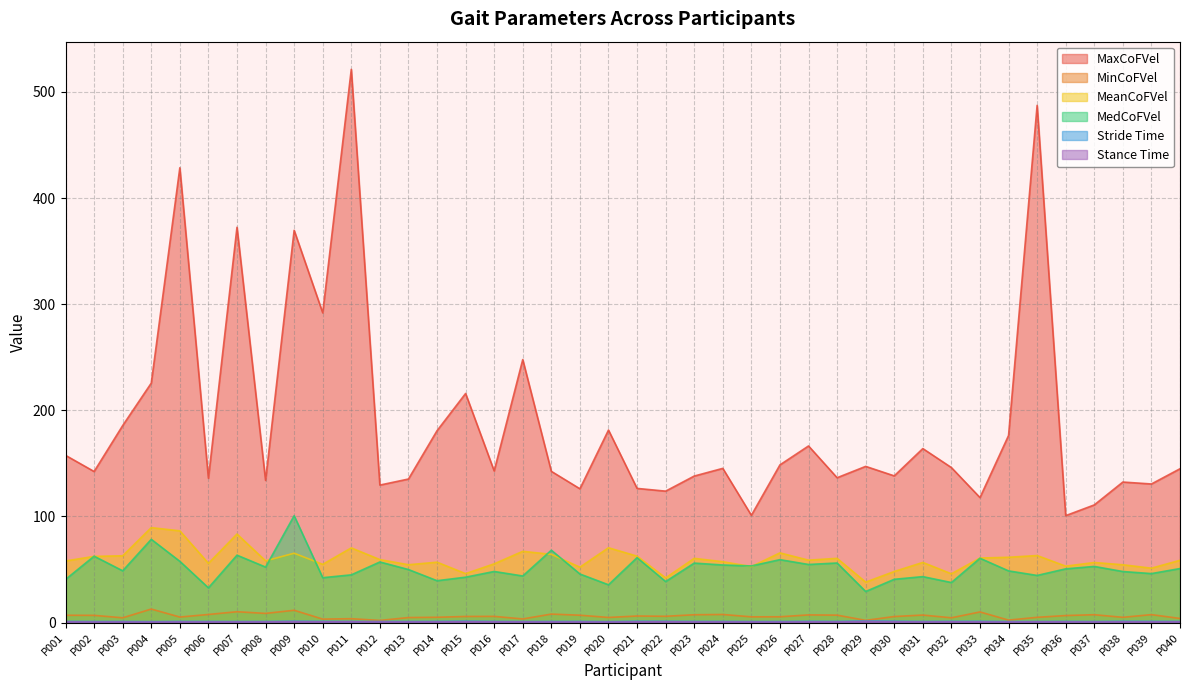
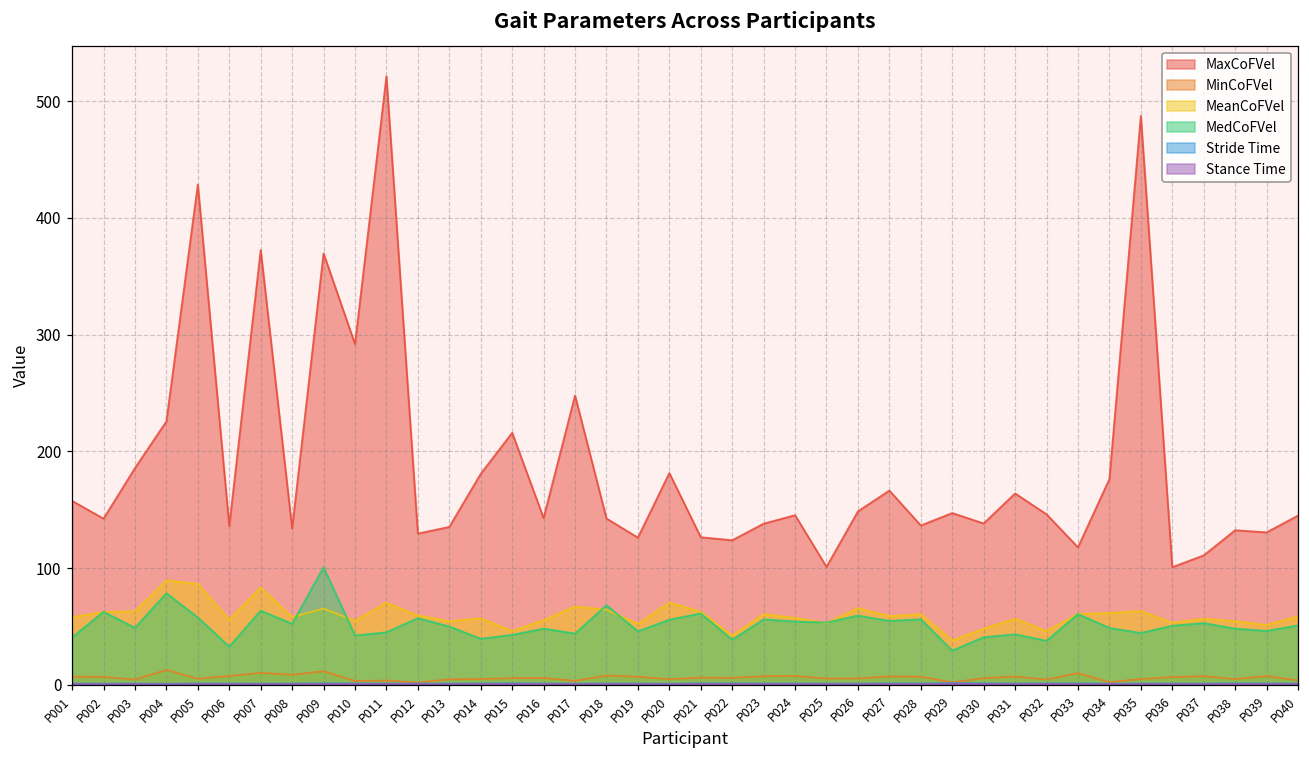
MedCoFVel, P020: 36 -> 56
